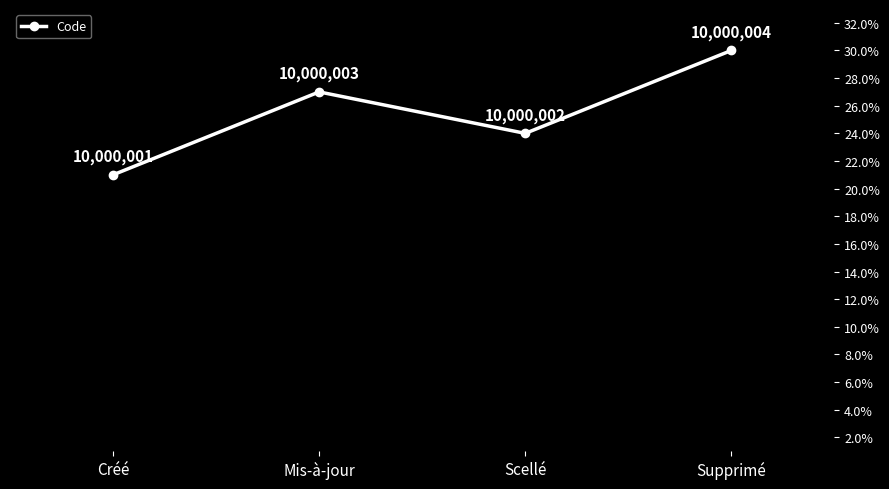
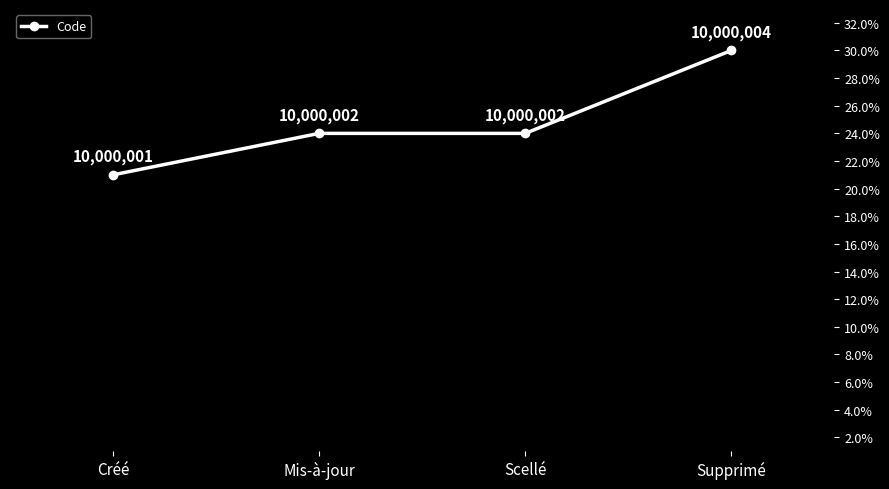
Mis-à-jour: 10,000,003 -> 10,000,002
